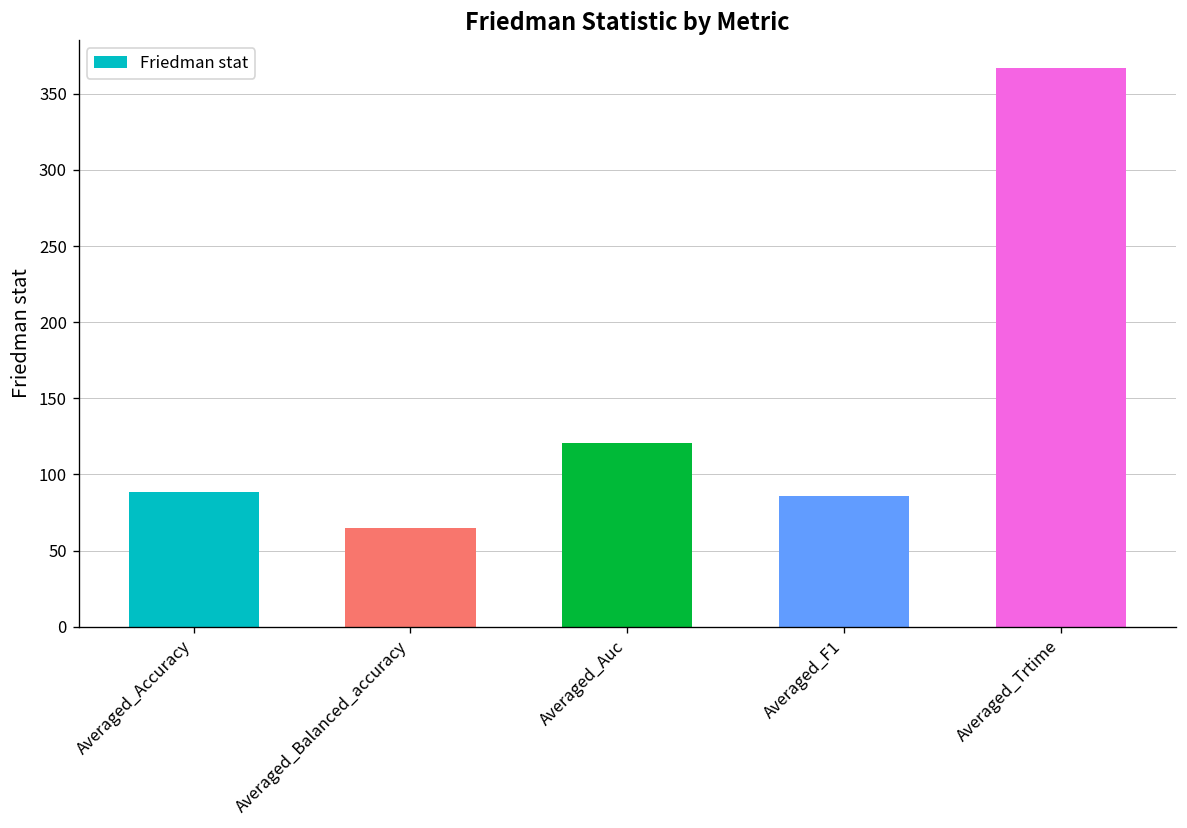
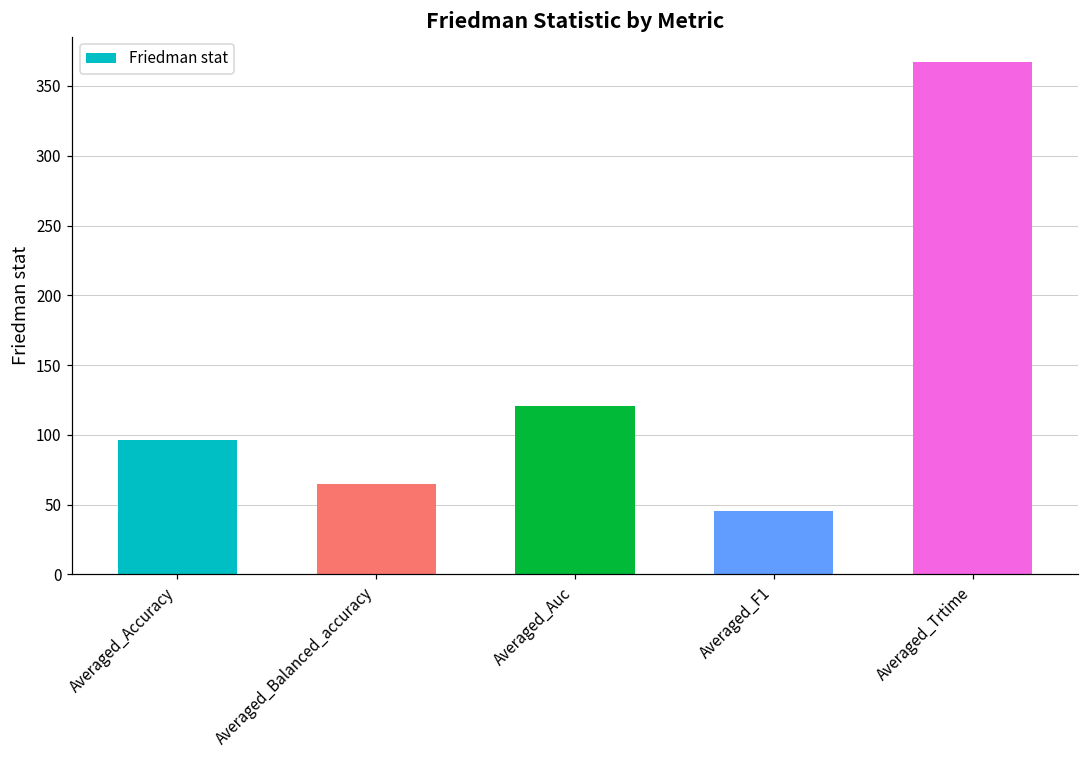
Averaged_Accuracy: 88 -> 97
Averaged_F1: 86 -> 45
